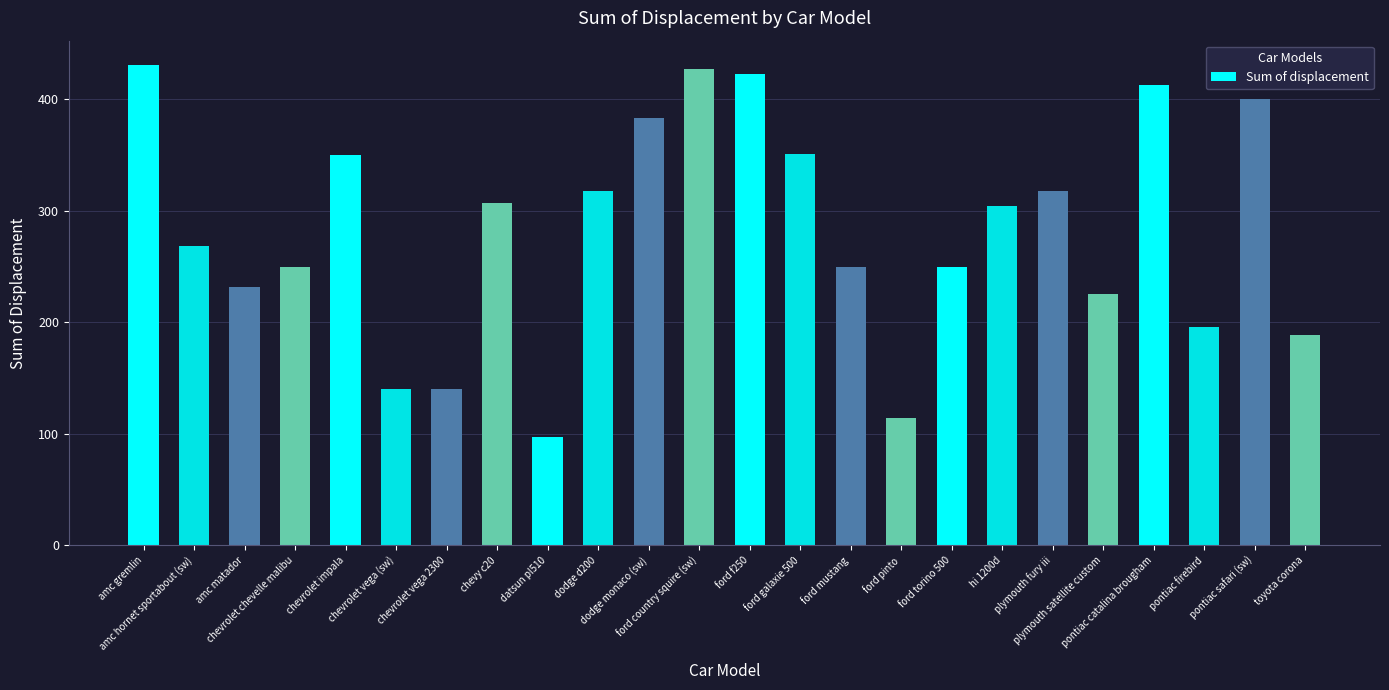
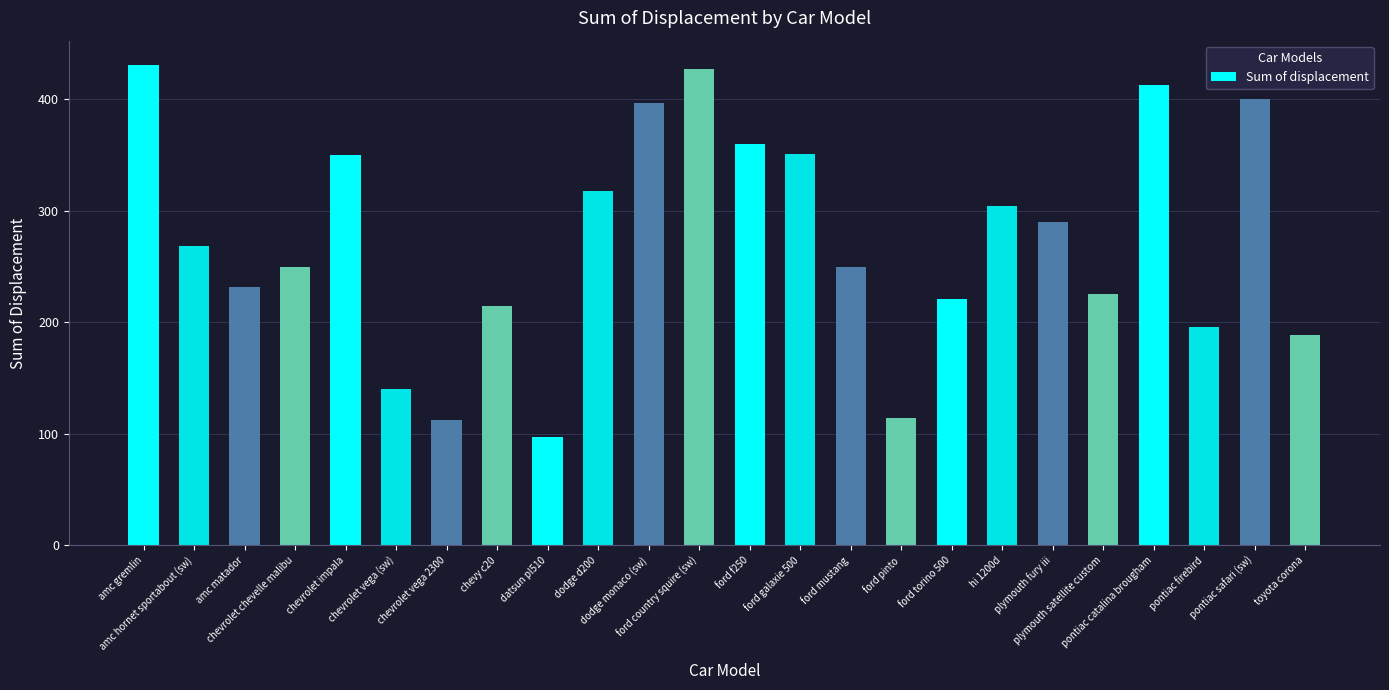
chevrolet vega 2300: 140 -> 112
chevy c20: 307 -> 215
dodge monaco (sw): 383 -> 397
ford f250: 423 -> 360
ford torino 500: 250 -> 221
plymouth fury iii: 318 -> 290
